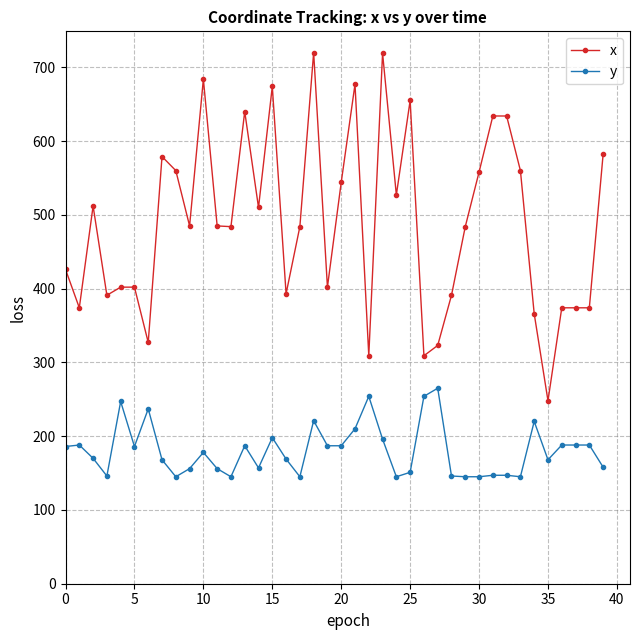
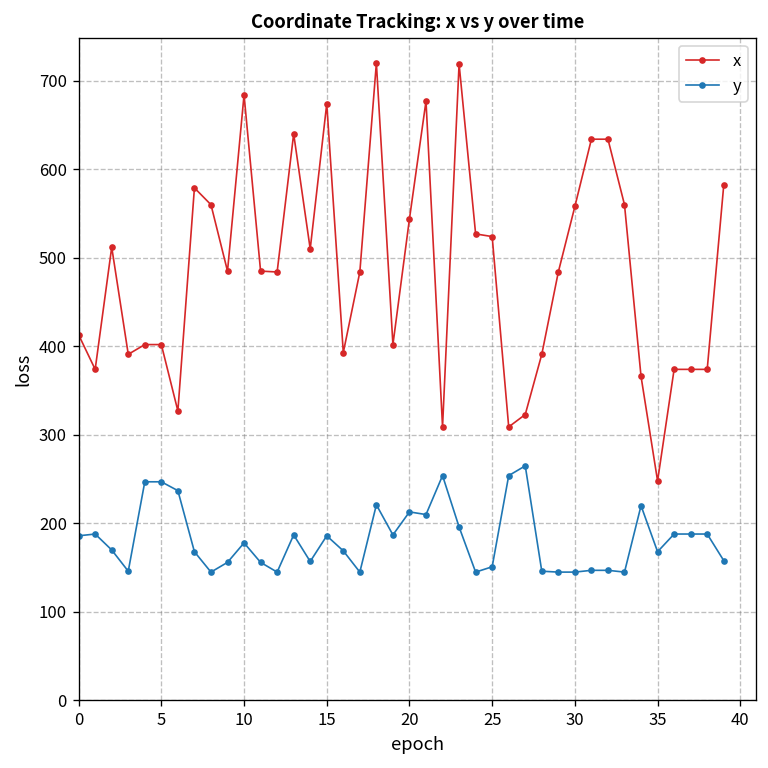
x, 0: 430 -> 410
y, 5: 190 -> 250
y, 15: 200 -> 190
y, 20: 190 -> 210
x, 25: 660 -> 520
